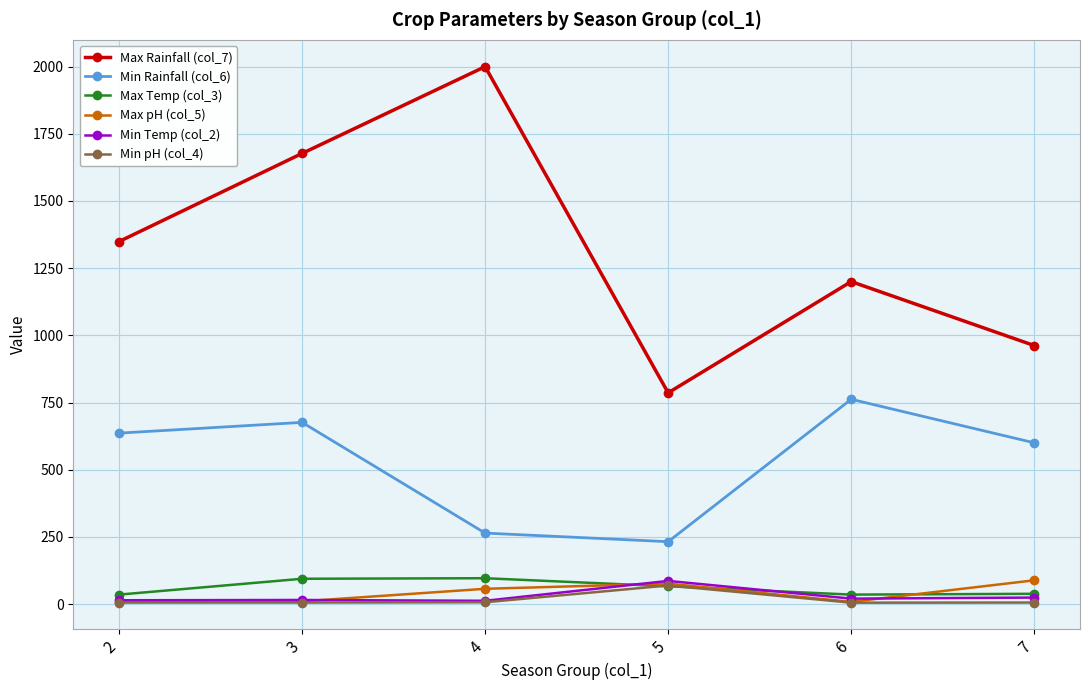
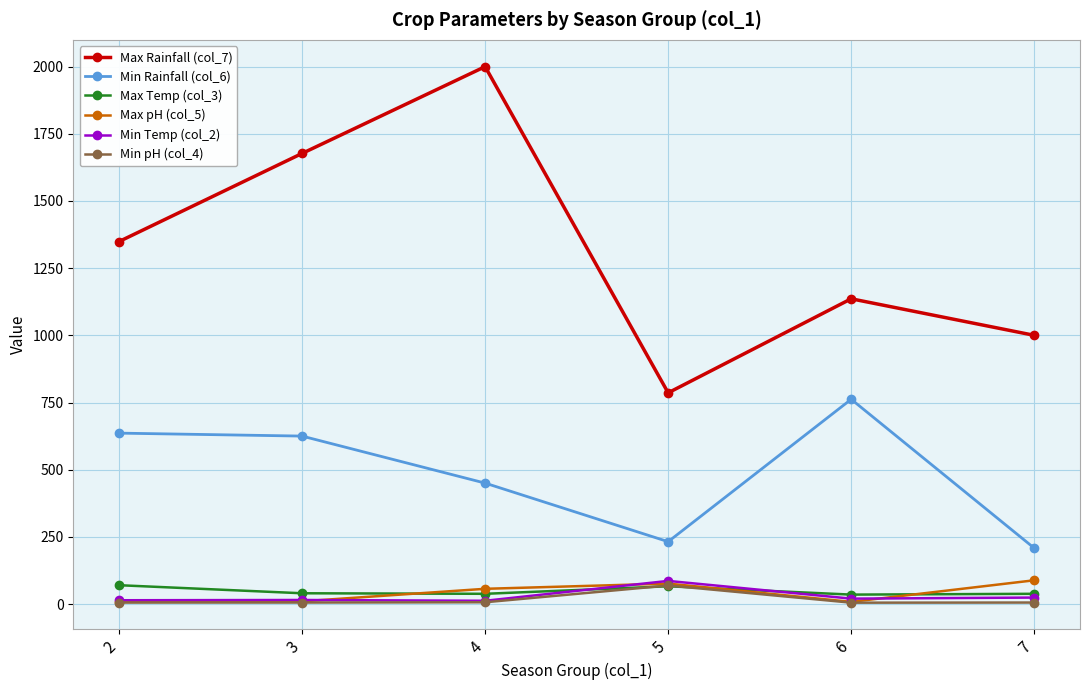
Max Temp (col_3), 2: 40 -> 70
Min Rainfall (col_6), 3: 680 -> 630
Max Temp (col_3), 3: 90 -> 40
Min Rainfall (col_6), 4: 260 -> 450
Max Temp (col_3), 4: 100 -> 40
Max Rainfall (col_7), 6: 1200 -> 1140
Max Rainfall (col_7), 7: 960 -> 1000
Min Rainfall (col_6), 7: 600 -> 210
